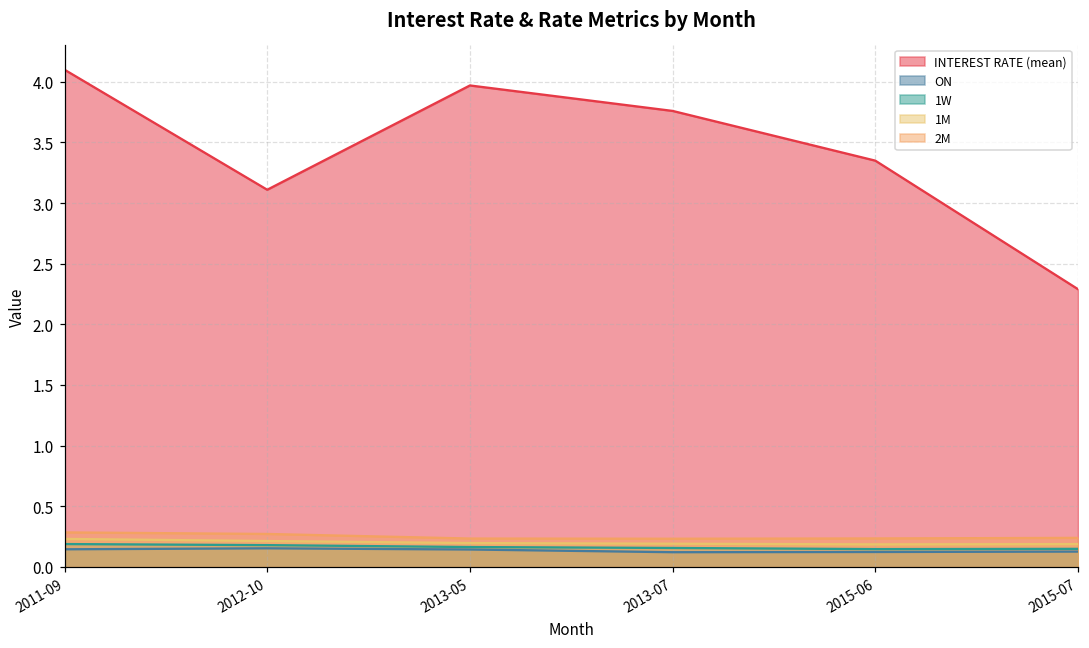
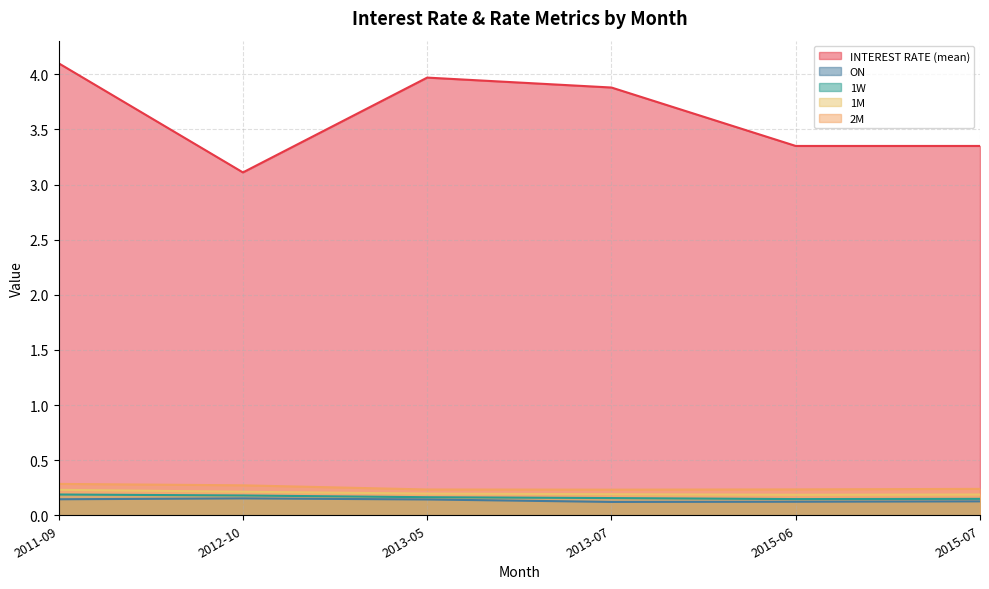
INTEREST RATE (mean), 2013-07: 3.76 -> 3.88
INTEREST RATE (mean), 2015-07: 2.29 -> 3.35
